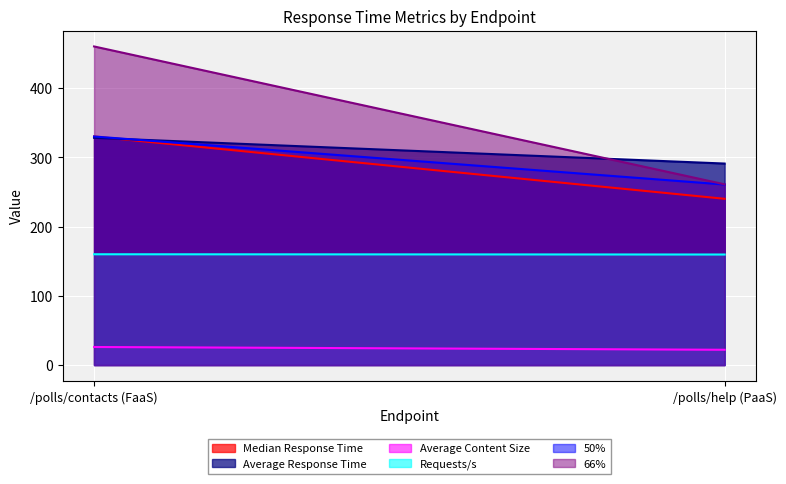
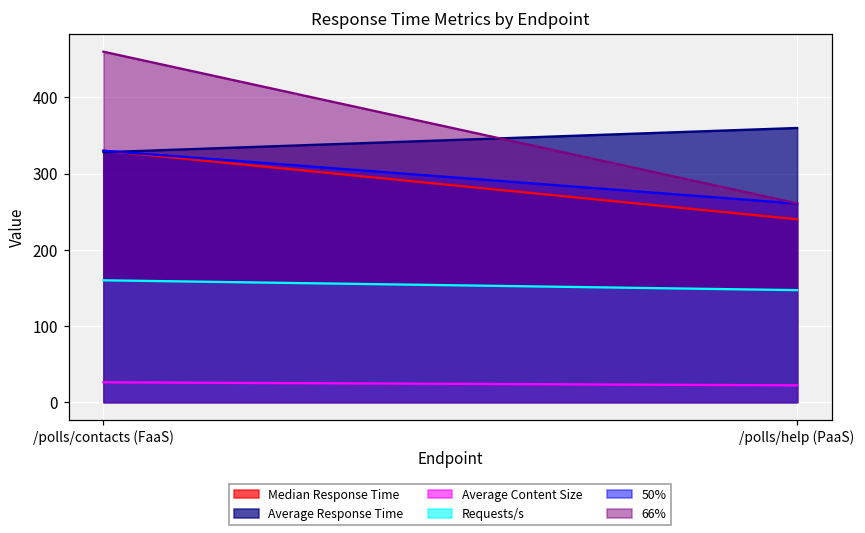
Average Response Time, /polls/help (PaaS): 290 -> 360
Requests/s, /polls/help (PaaS): 160 -> 150
